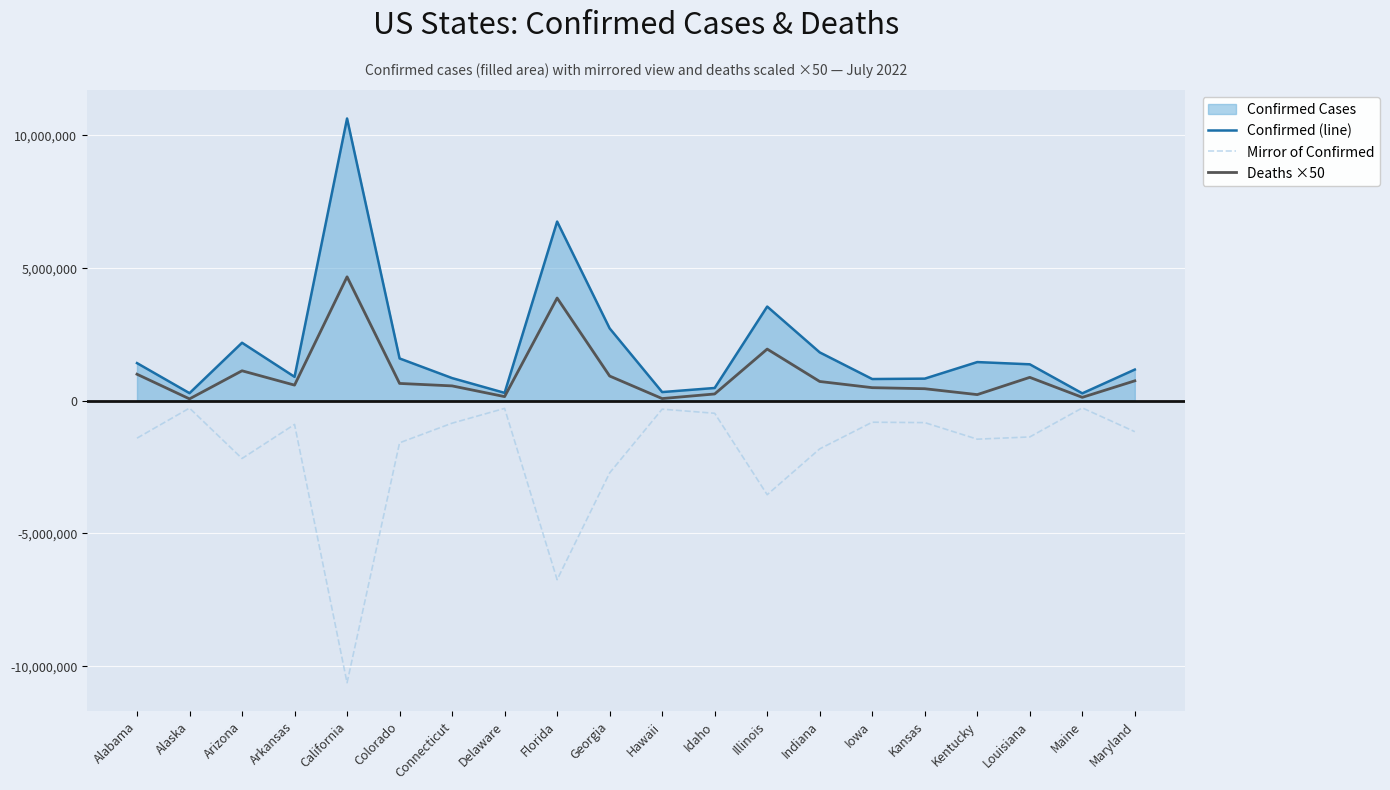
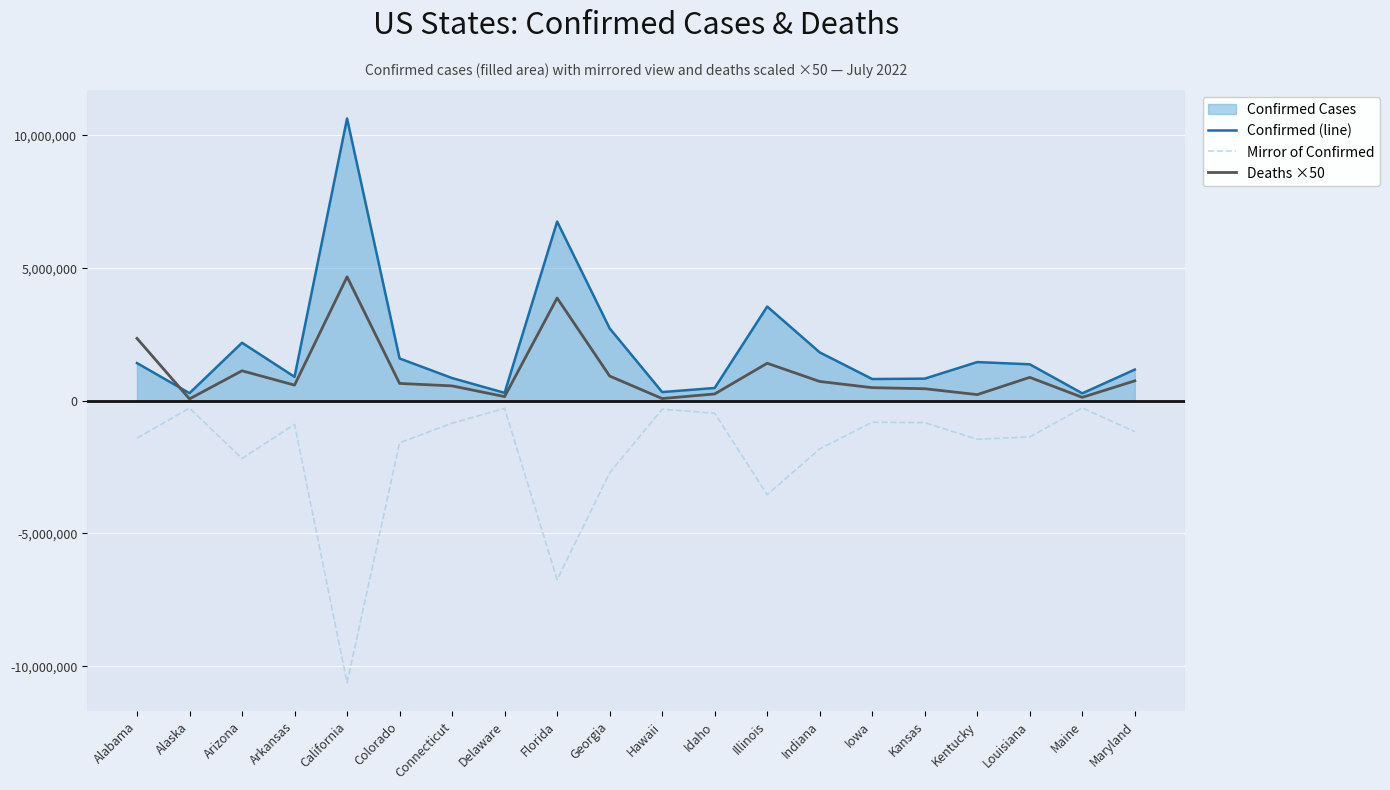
Deaths ×50, Alabama: 1,000,000 -> 2,300,000
Deaths ×50, Illinois: 1,900,000 -> 1,400,000
